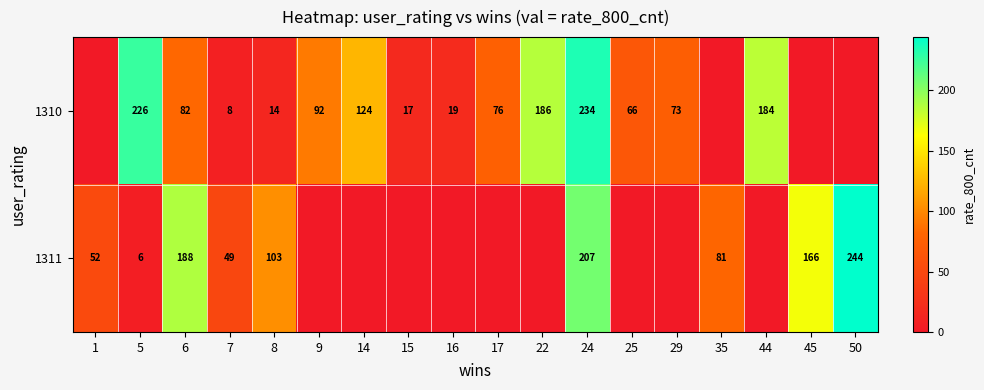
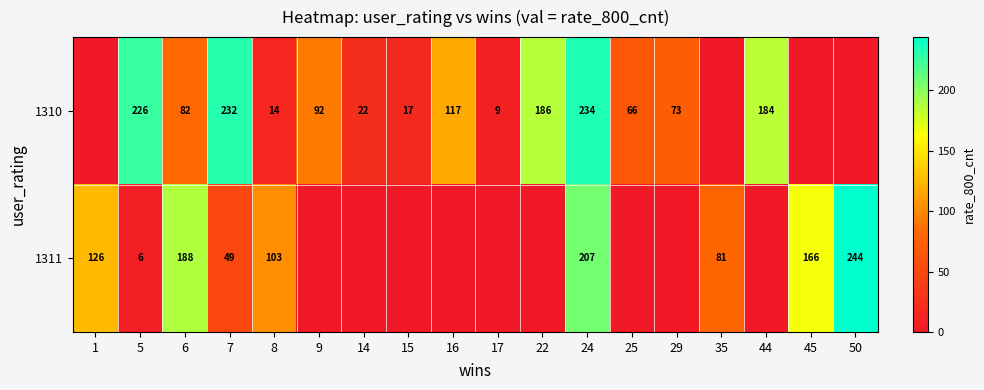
1310, 7: 8 -> 232
1310, 14: 124 -> 22
1310, 16: 19 -> 117
1310, 17: 76 -> 9
1311, 1: 52 -> 126
